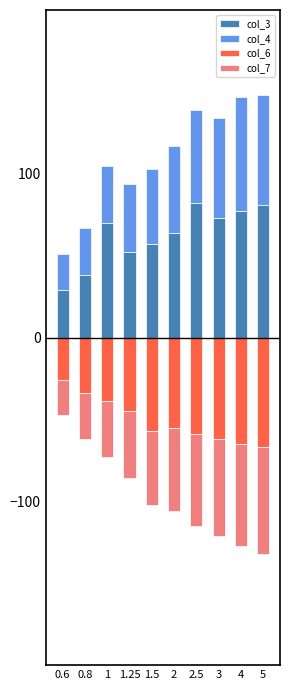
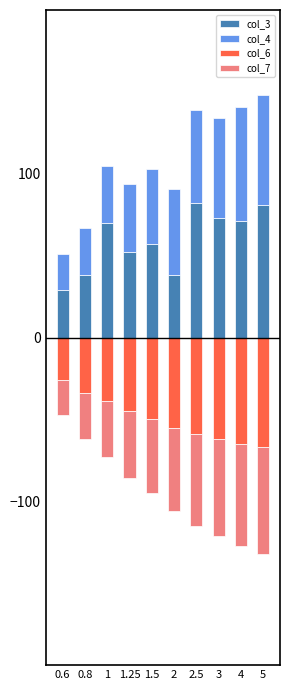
col_6, 1.5: -57 -> -50
col_3, 2: 64 -> 38
col_3, 4: 77 -> 71
